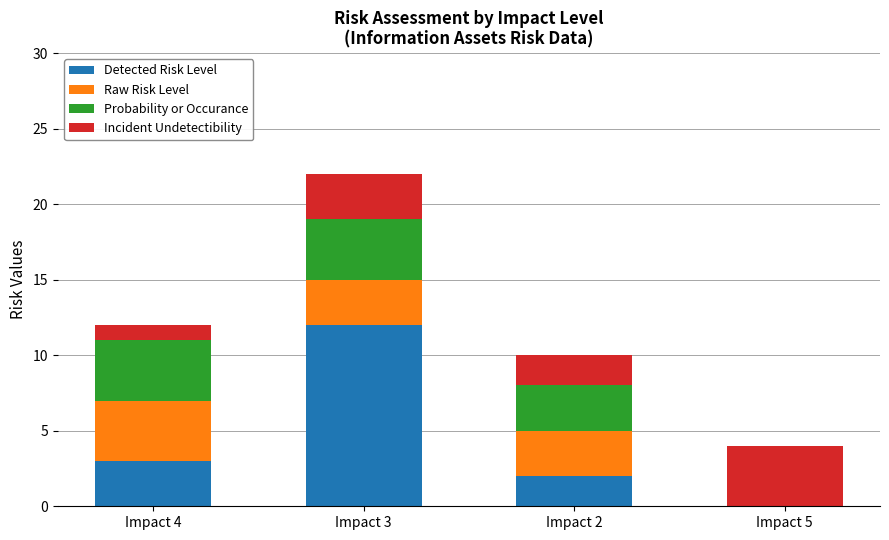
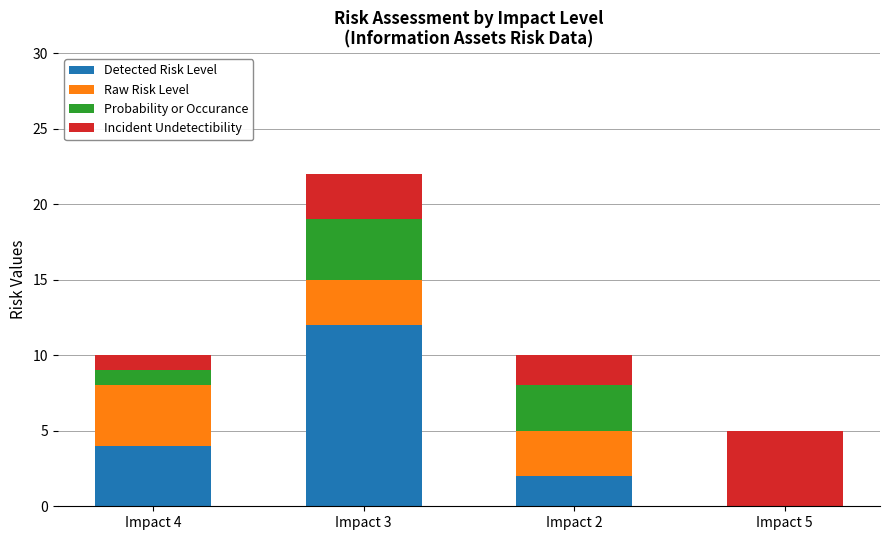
Detected Risk Level, Impact 4: 3 -> 4
Probability or Occurance, Impact 4: 4 -> 1
Incident Undetectibility, Impact 5: 4 -> 5
